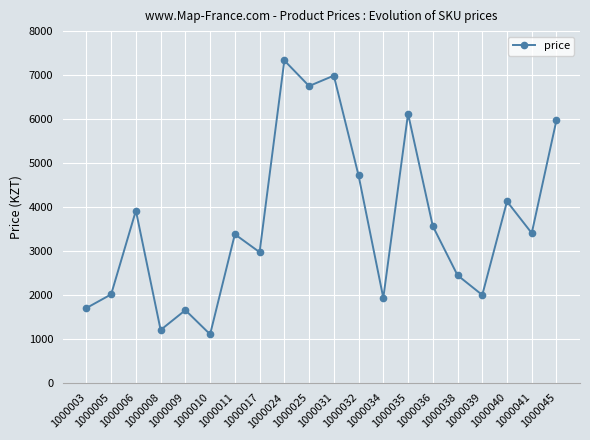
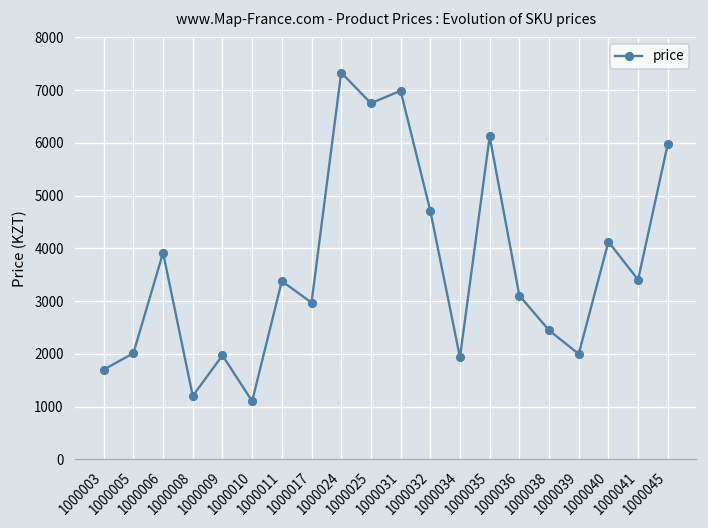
1000009: 1700 -> 2000
1000036: 3600 -> 3100
